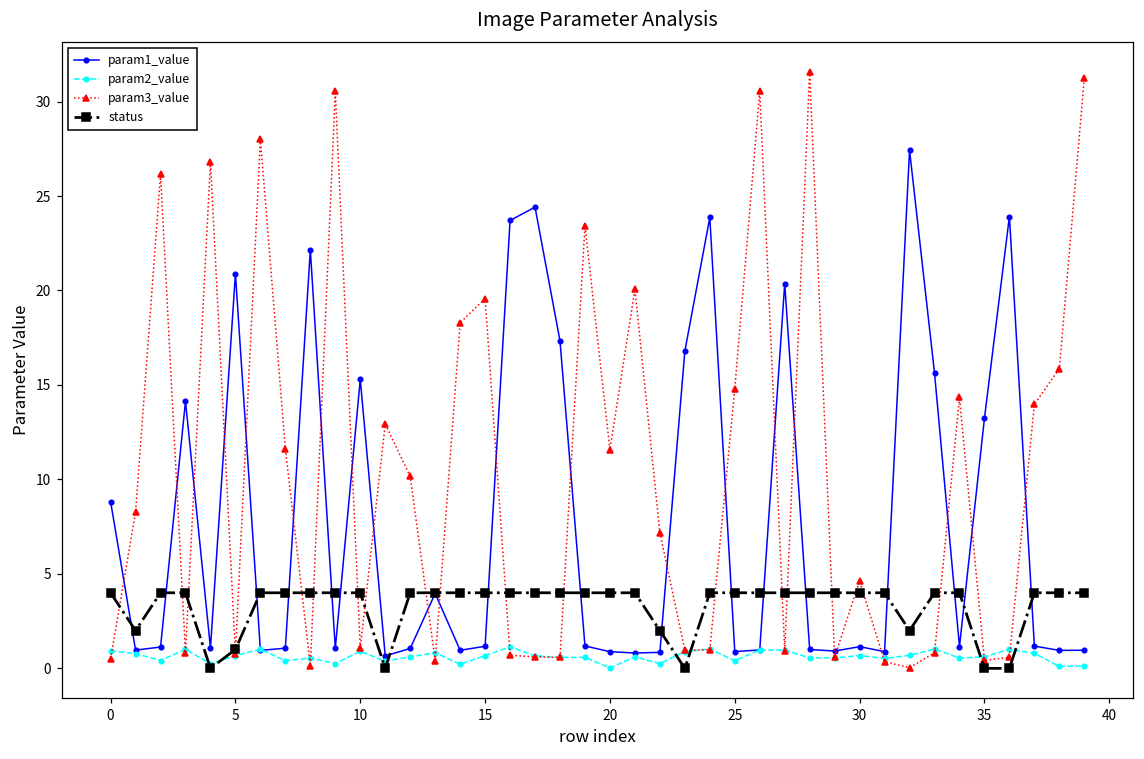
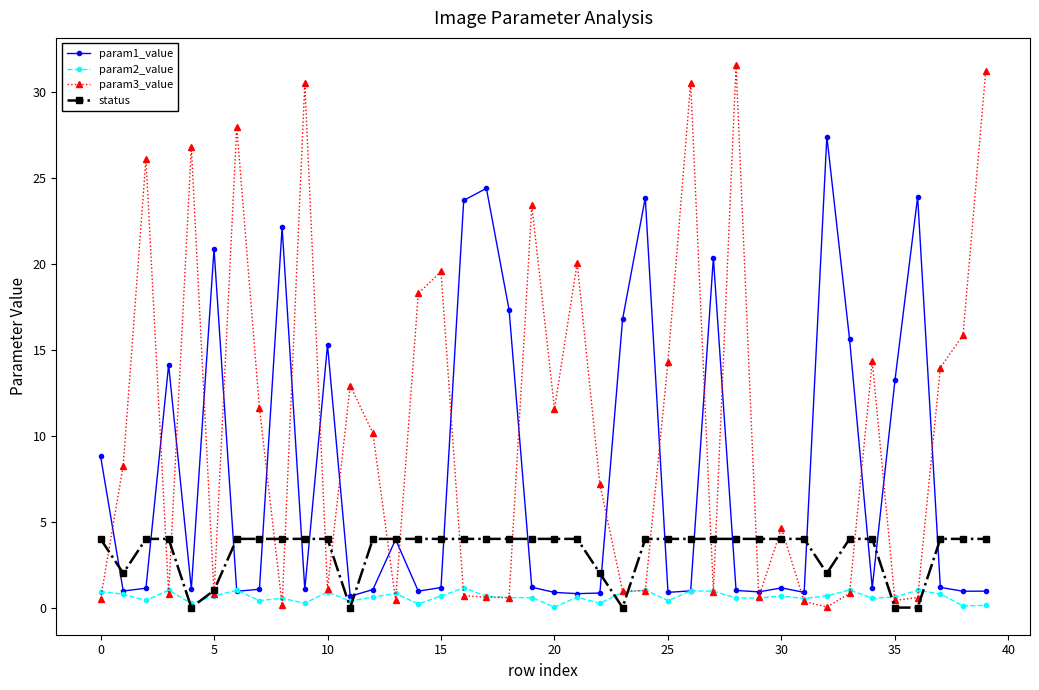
param3_value, 25: 14.8 -> 14.3
